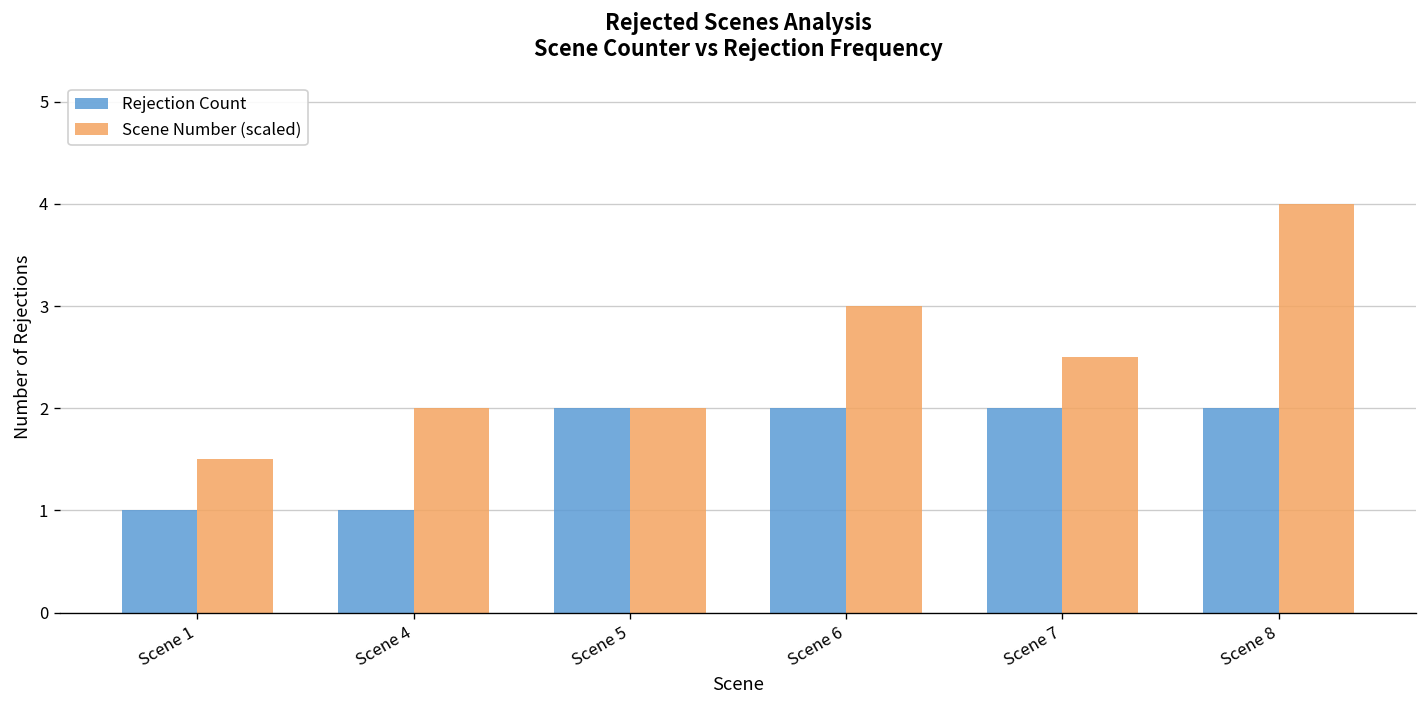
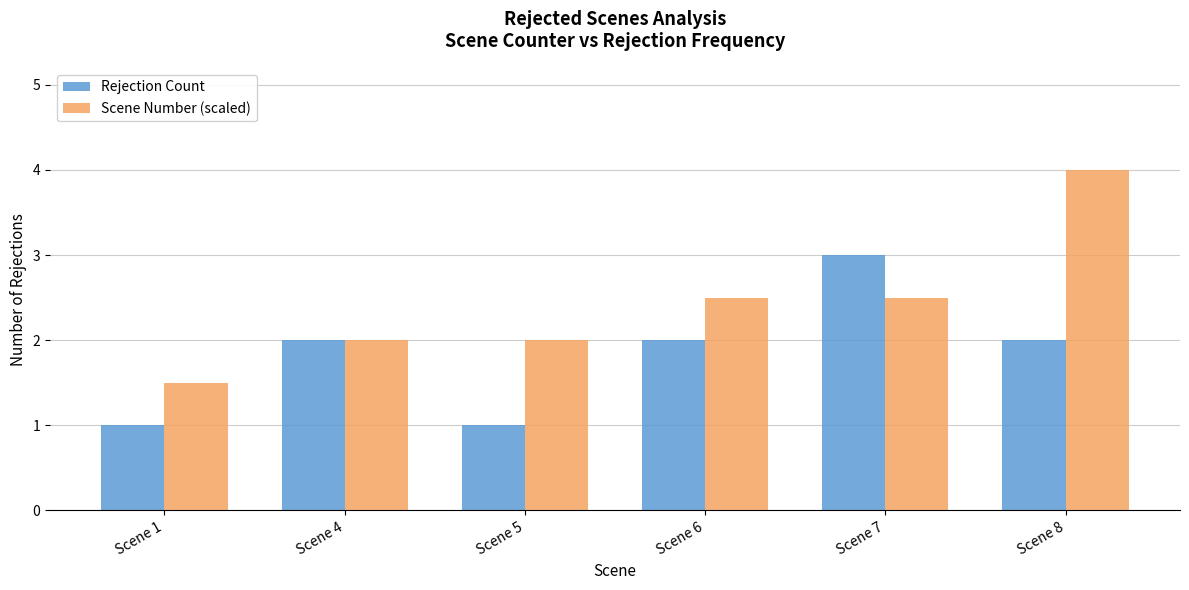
Rejection Count, Scene 4: 1 -> 2
Rejection Count, Scene 5: 2 -> 1
Scene Number (scaled), Scene 6: 3.0 -> 2.5
Rejection Count, Scene 7: 2 -> 3
